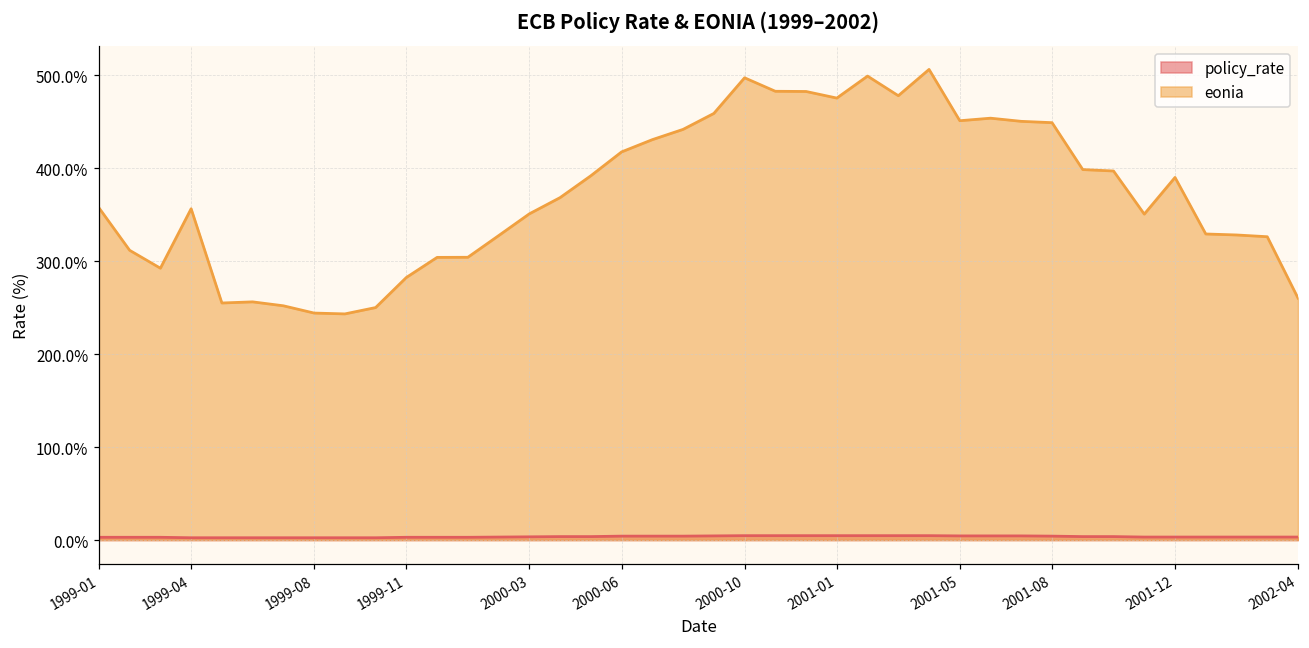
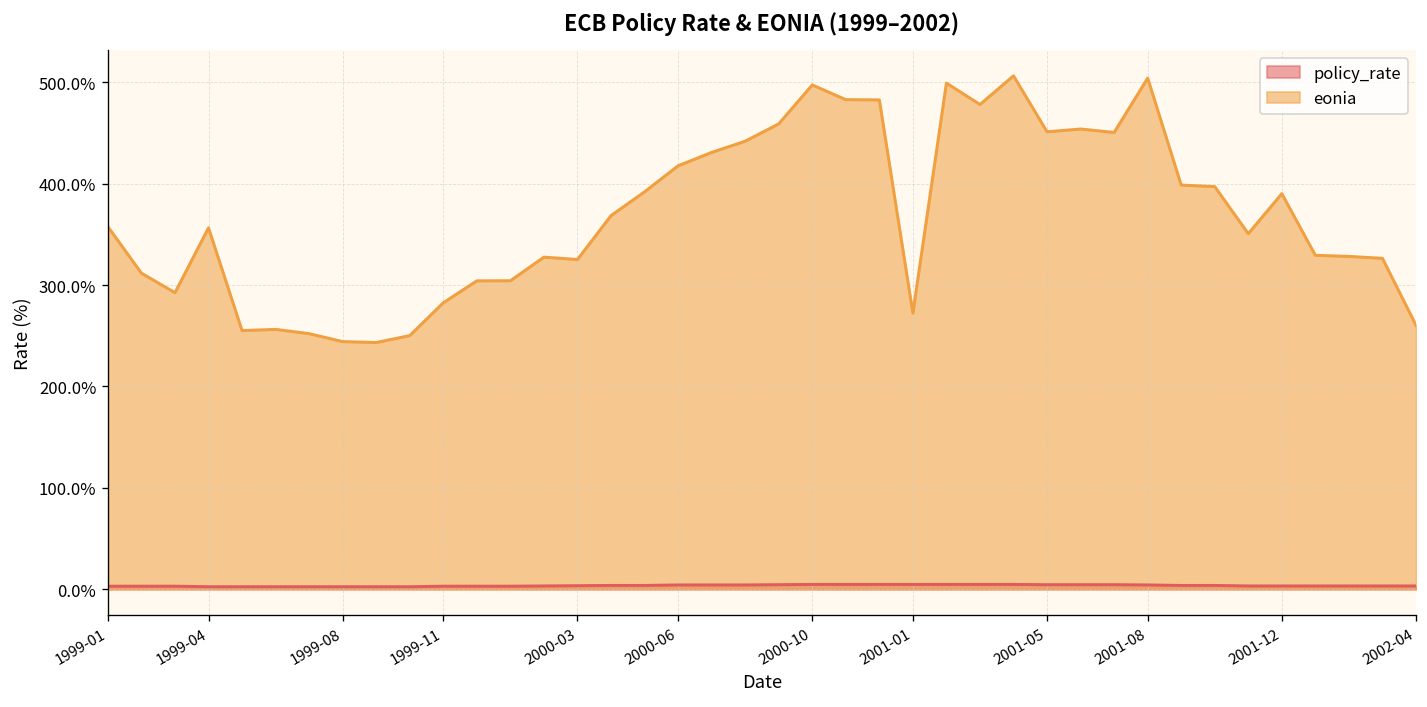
eonia, 2000-03: 350% -> 330%
eonia, 2001-01: 480% -> 270%
eonia, 2001-08: 450% -> 500%
